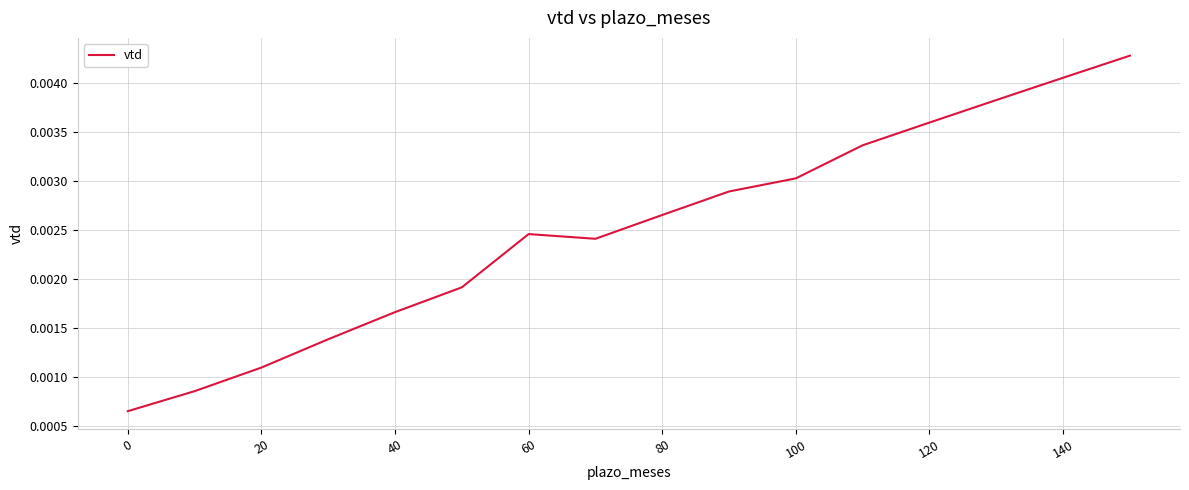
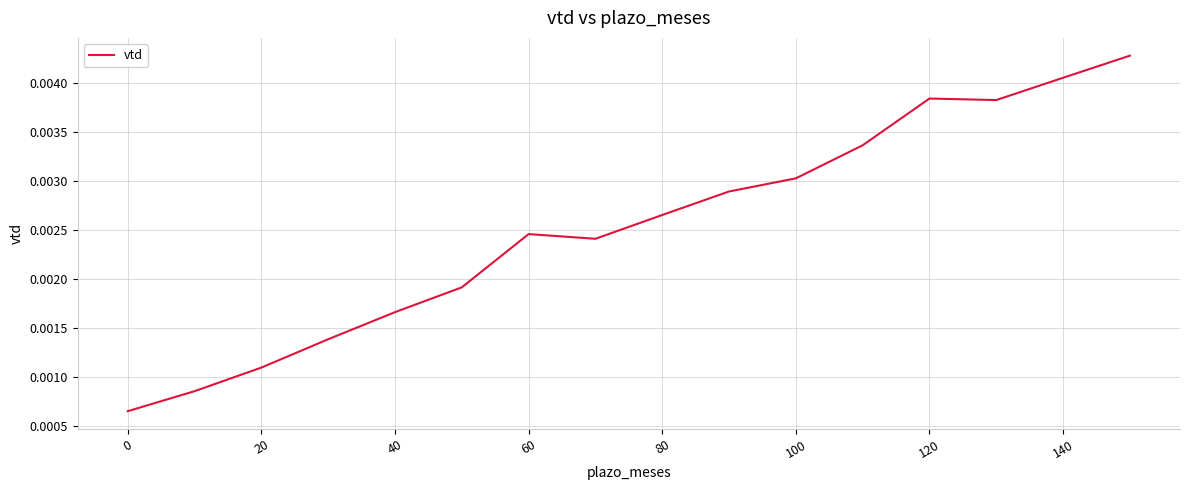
120: 0.0036 -> 0.0038
